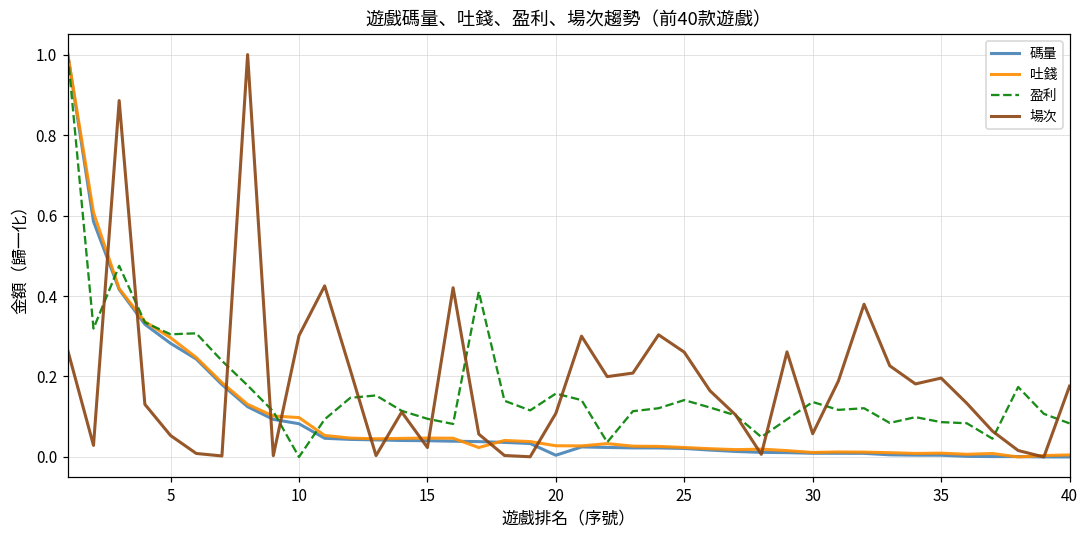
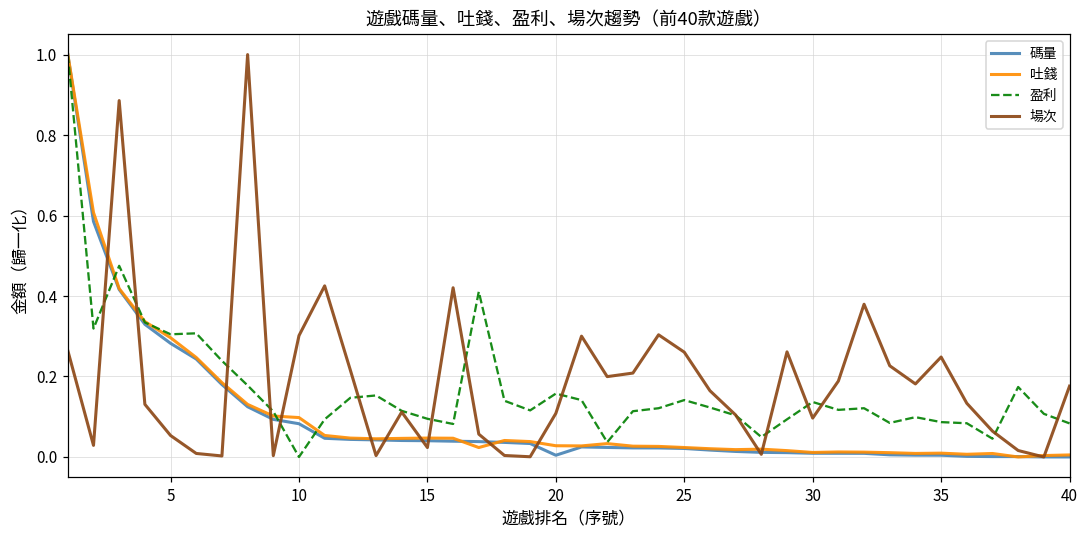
場次, 30: 0.06 -> 0.10
場次, 35: 0.20 -> 0.25
